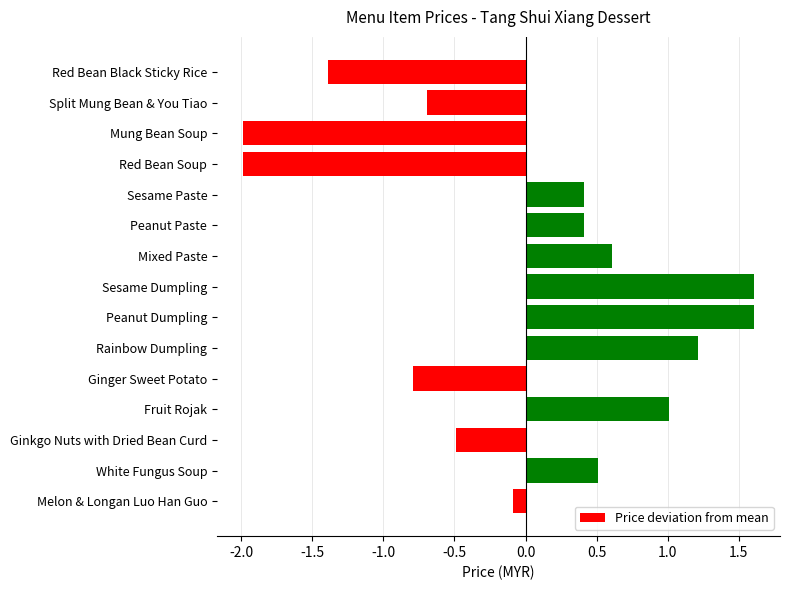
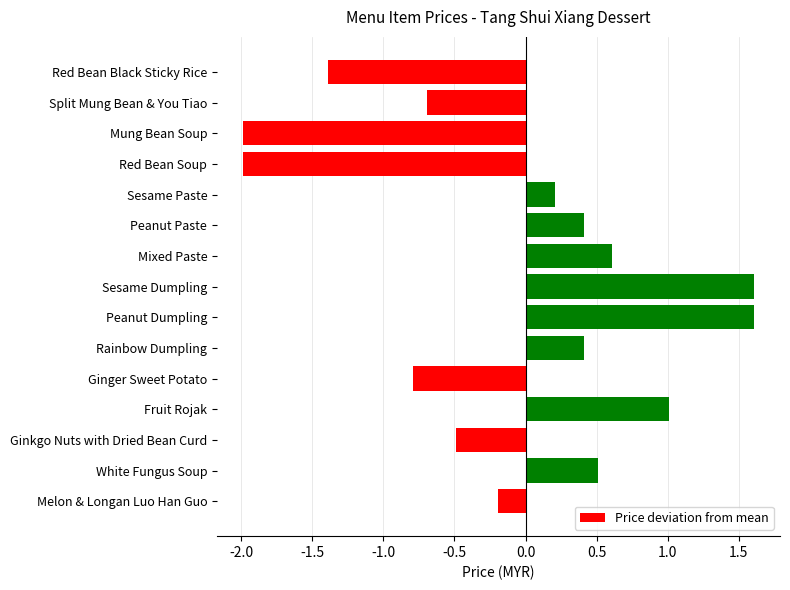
Sesame Paste: 0.41 -> 0.21
Rainbow Dumpling: 1.21 -> 0.41
Melon & Longan Luo Han Guo: -0.09 -> -0.19
